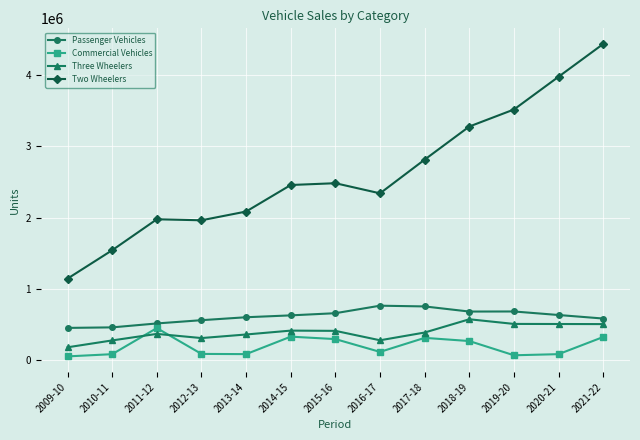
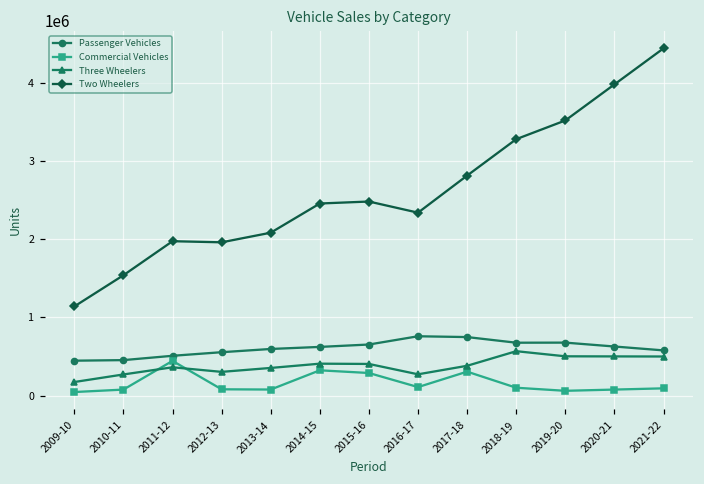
Commercial Vehicles, 2018-19: 300000 -> 100000
Commercial Vehicles, 2021-22: 300000 -> 100000
